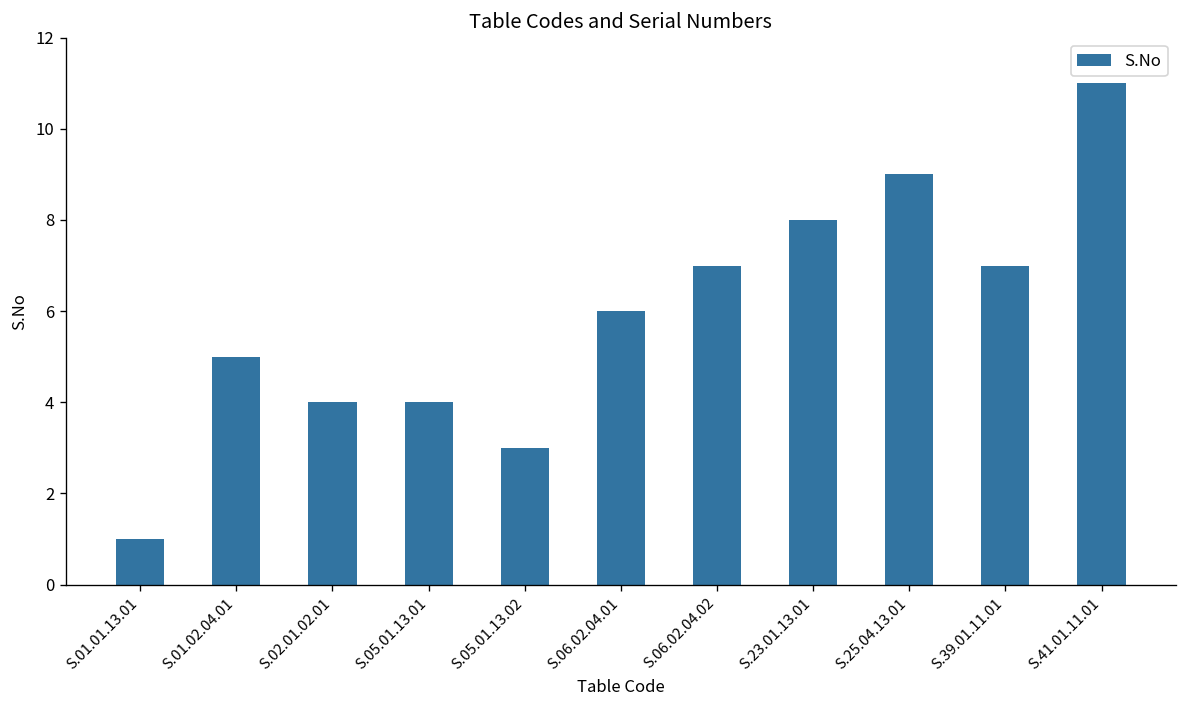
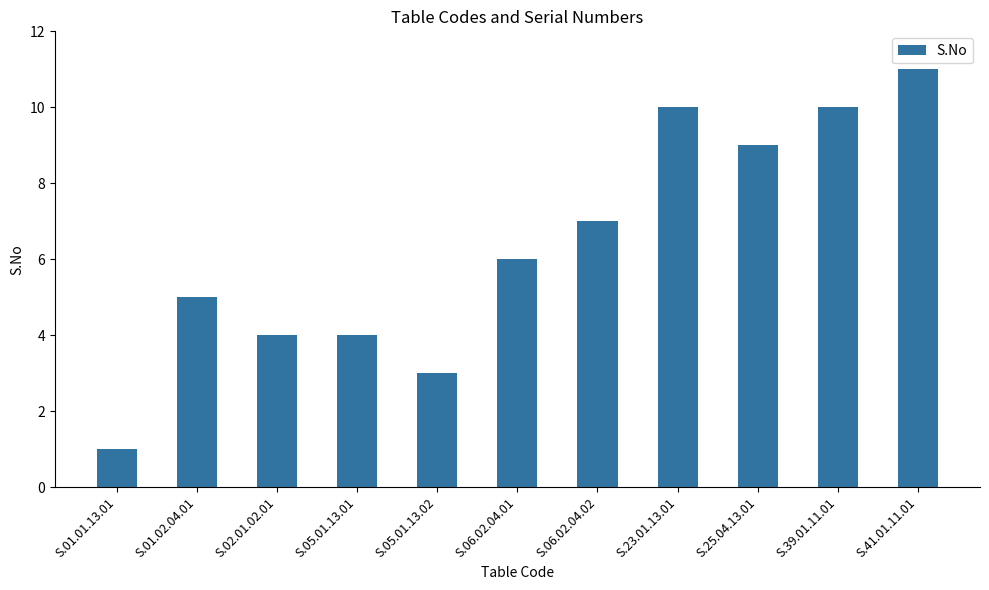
S.23.01.13.01: 8 -> 10
S.39.01.11.01: 7 -> 10
